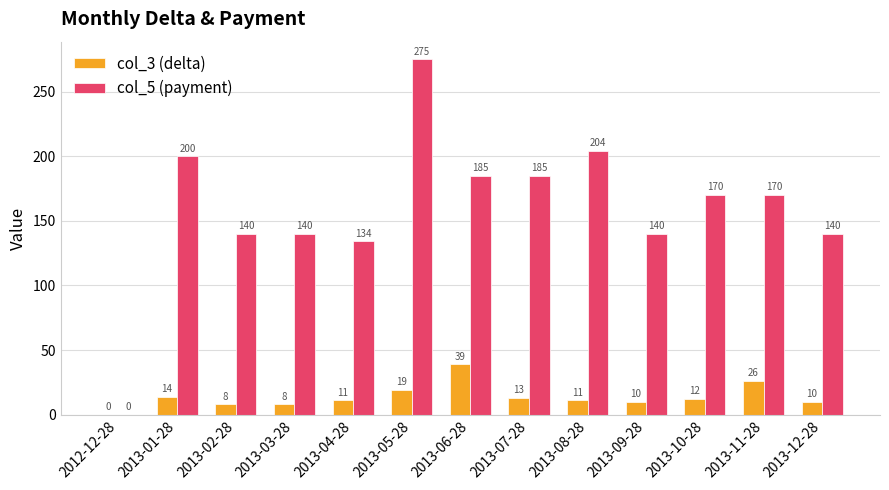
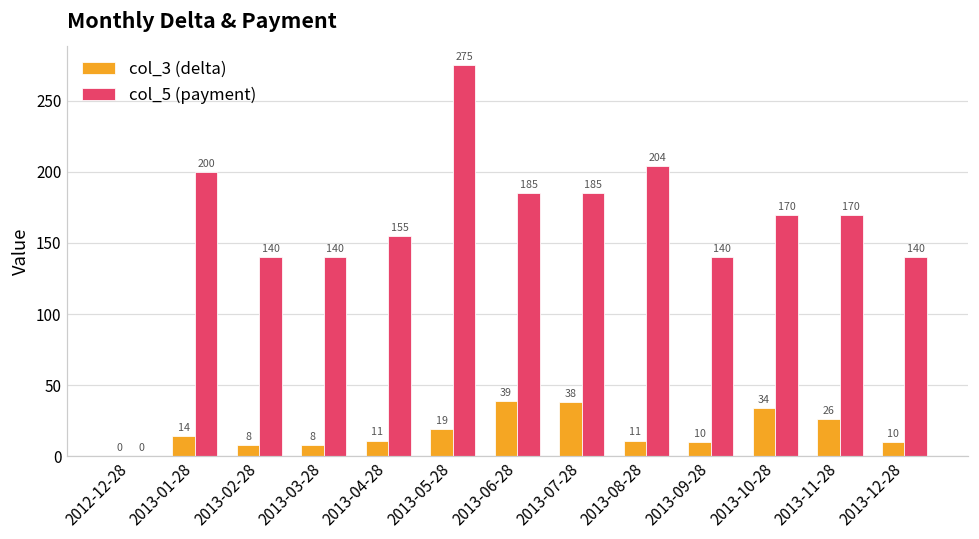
col_5 (payment), 2013-04-28: 134 -> 155
col_3 (delta), 2013-07-28: 13 -> 38
col_3 (delta), 2013-10-28: 12 -> 34
